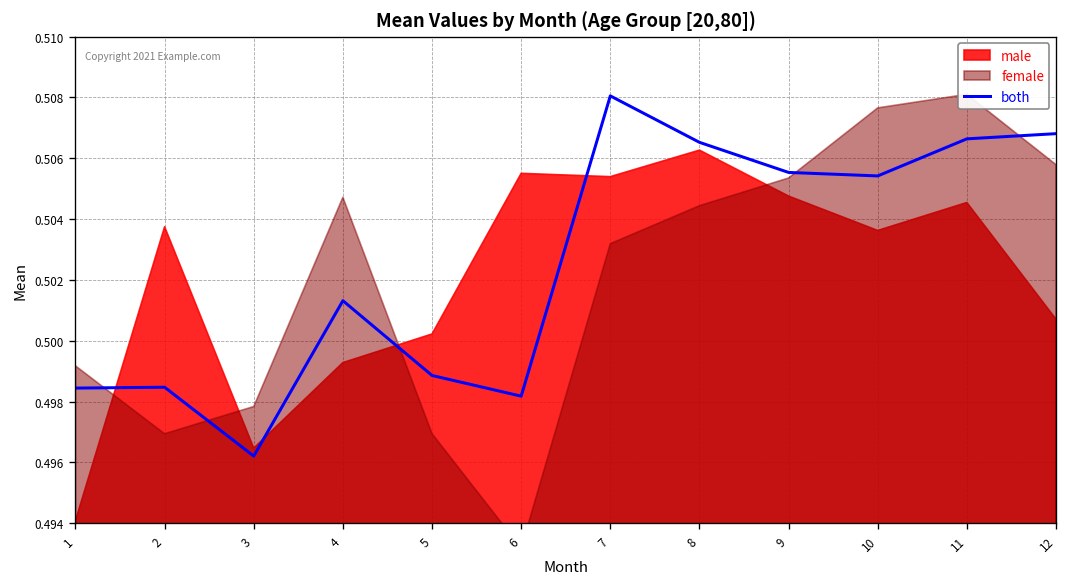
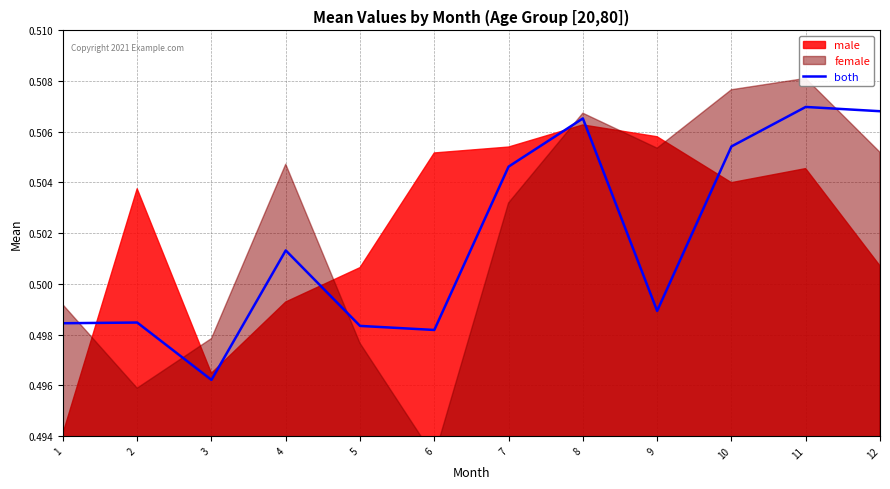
female, 2: 0.4969 -> 0.4959
both, 5: 0.4989 -> 0.4983
male, 5: 0.5002 -> 0.5006
female, 5: 0.4969 -> 0.4977
male, 6: 0.5055 -> 0.5052
both, 7: 0.5081 -> 0.5046
female, 8: 0.5044 -> 0.5067
both, 9: 0.5055 -> 0.4989
male, 9: 0.5048 -> 0.5058
male, 10: 0.5036 -> 0.5040
both, 11: 0.5066 -> 0.5070
female, 12: 0.5058 -> 0.5052
